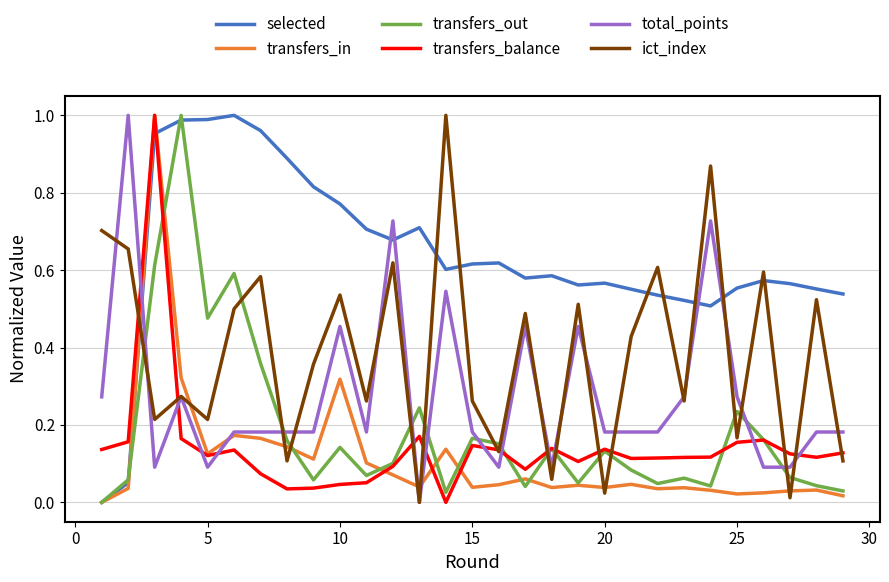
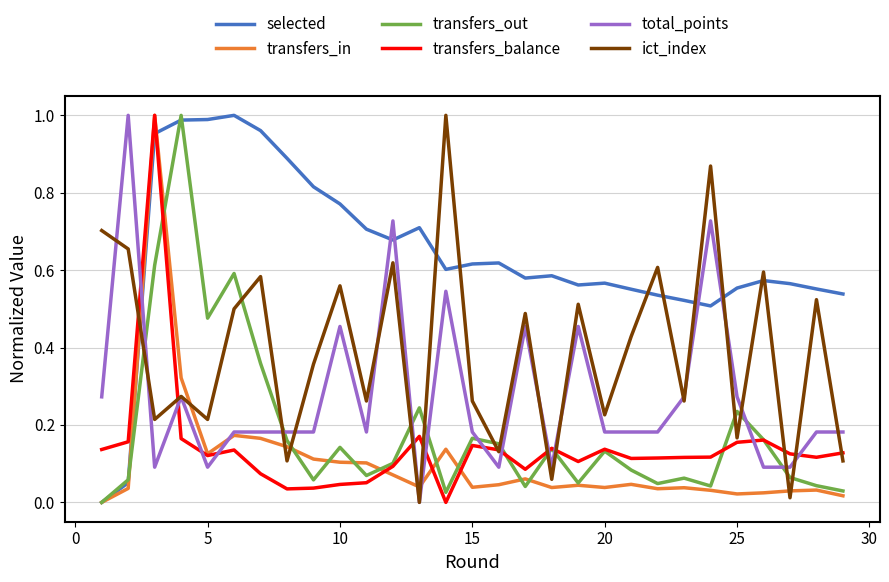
transfers_in, 10: 0.32 -> 0.10
ict_index, 10: 0.54 -> 0.56
ict_index, 20: 0.02 -> 0.23
